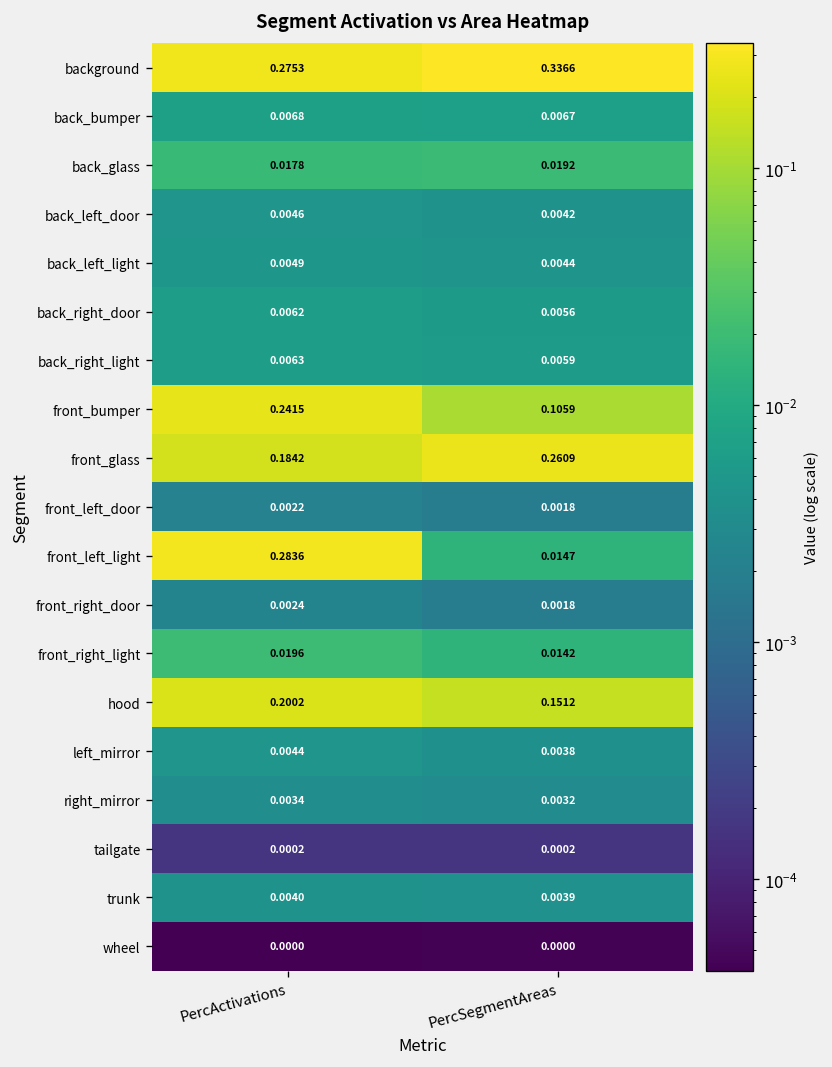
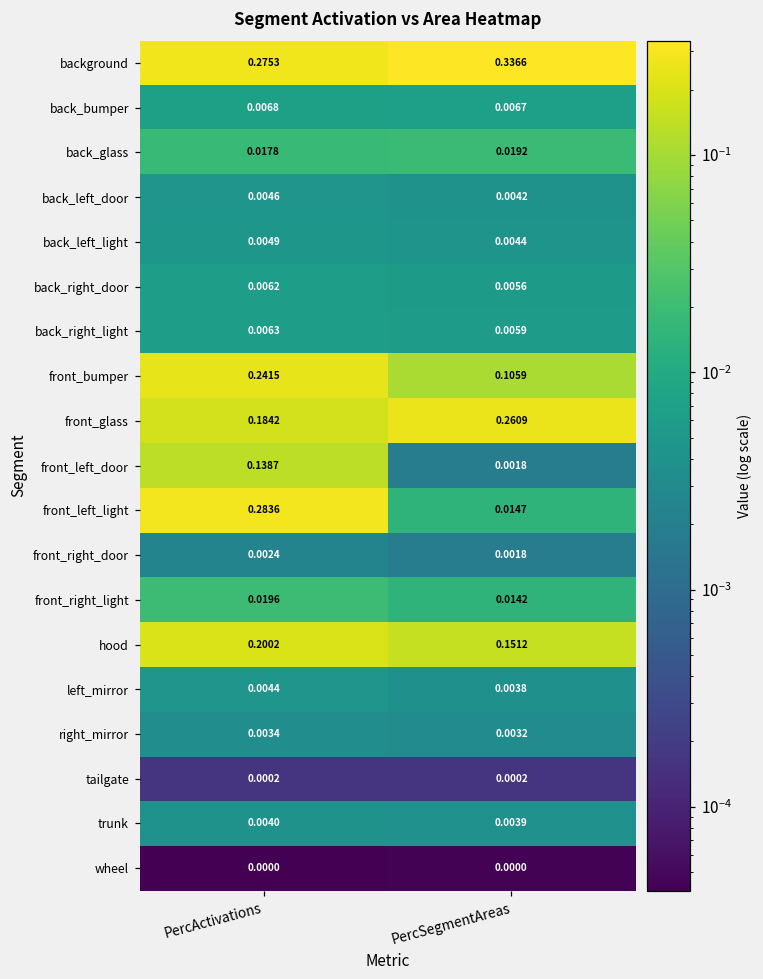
front_left_door, PercActivations: 0.0022 -> 0.1387
